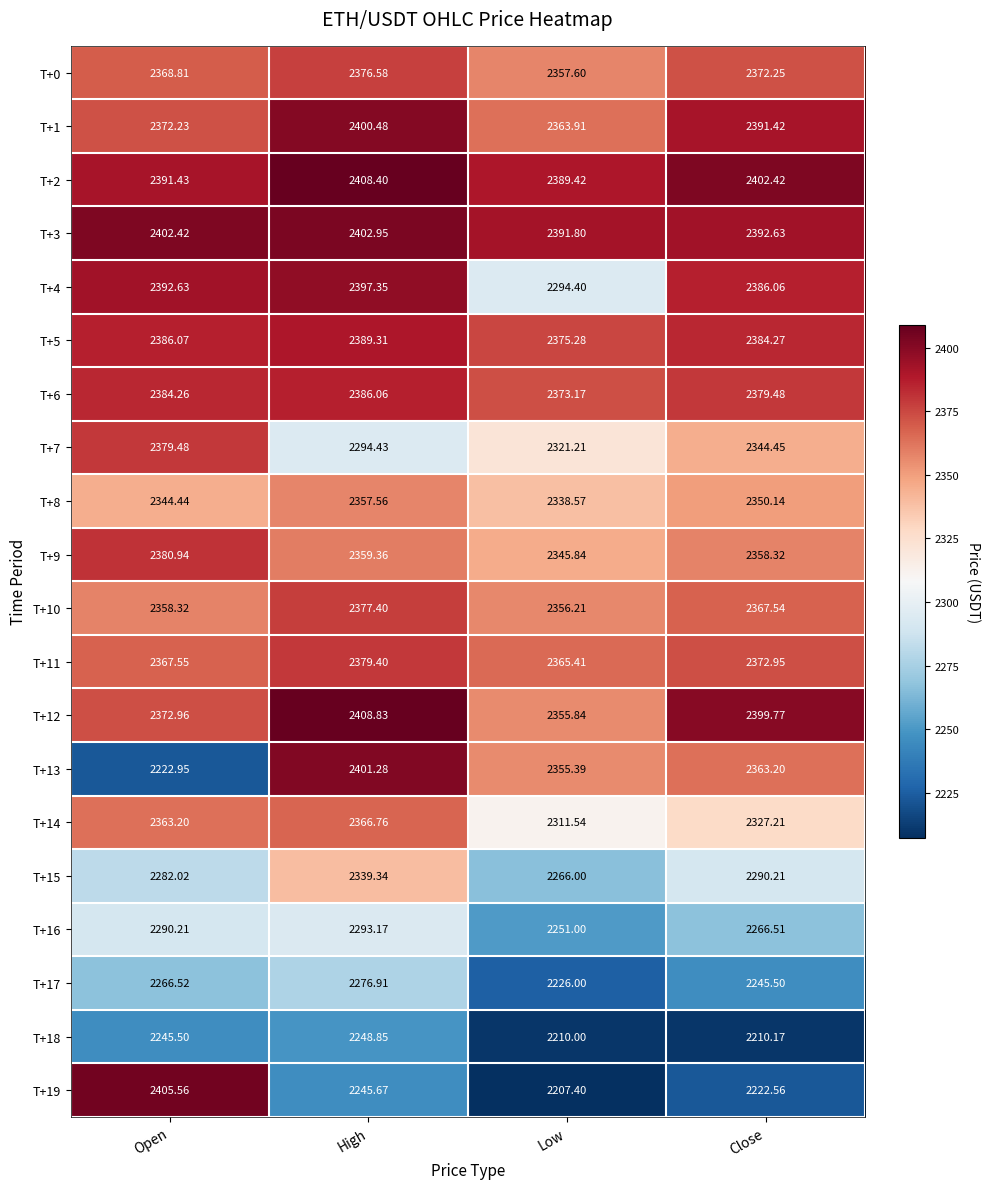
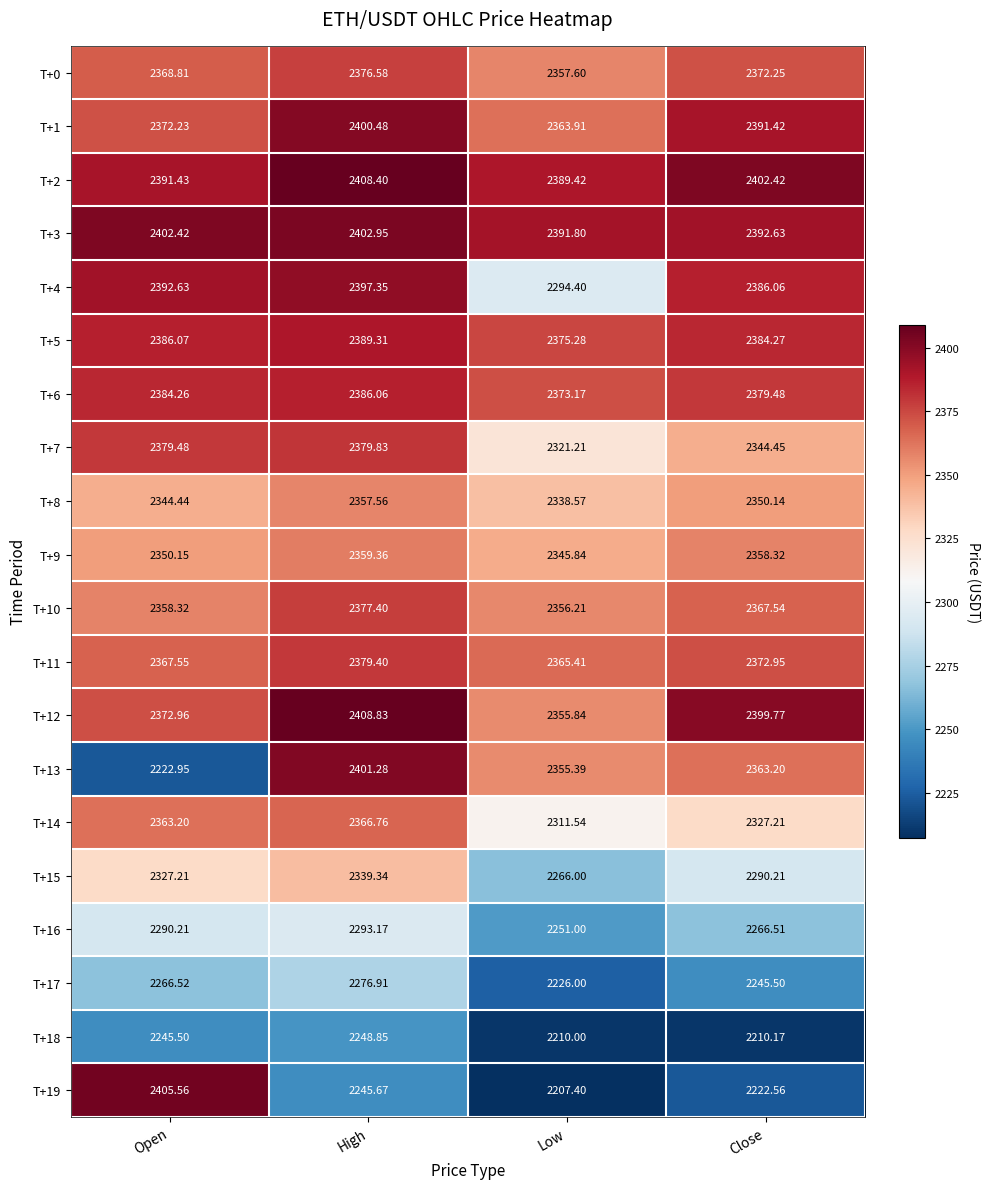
T+7, High: 2294.43 -> 2379.83
T+9, Open: 2380.94 -> 2350.15
T+15, Open: 2282.02 -> 2327.21
